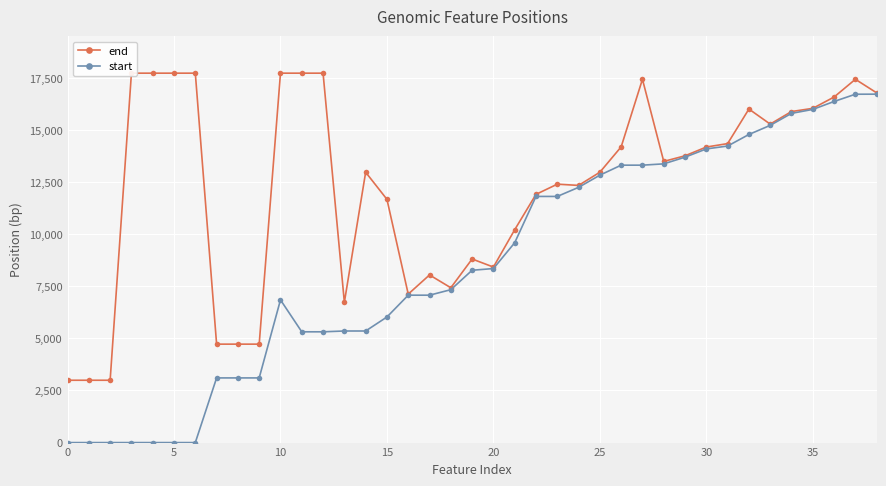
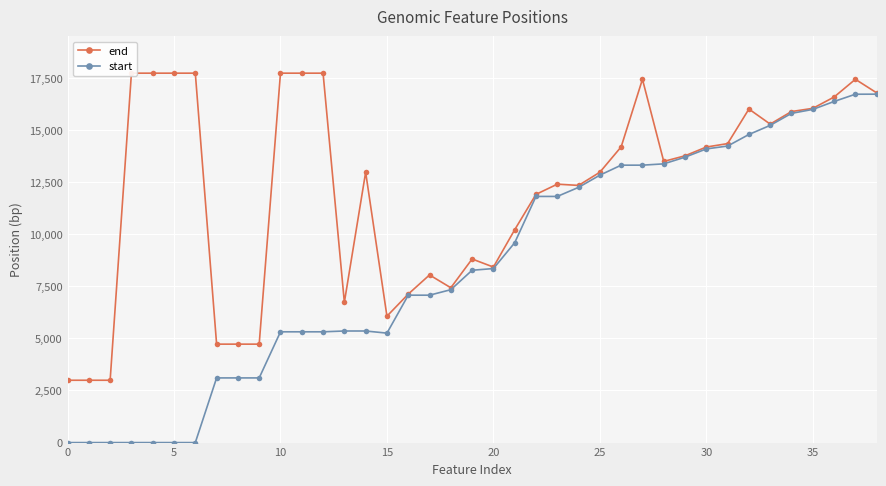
start, 10: 6,900 -> 5,300
end, 15: 11,700 -> 6,100
start, 15: 6,000 -> 5,300
